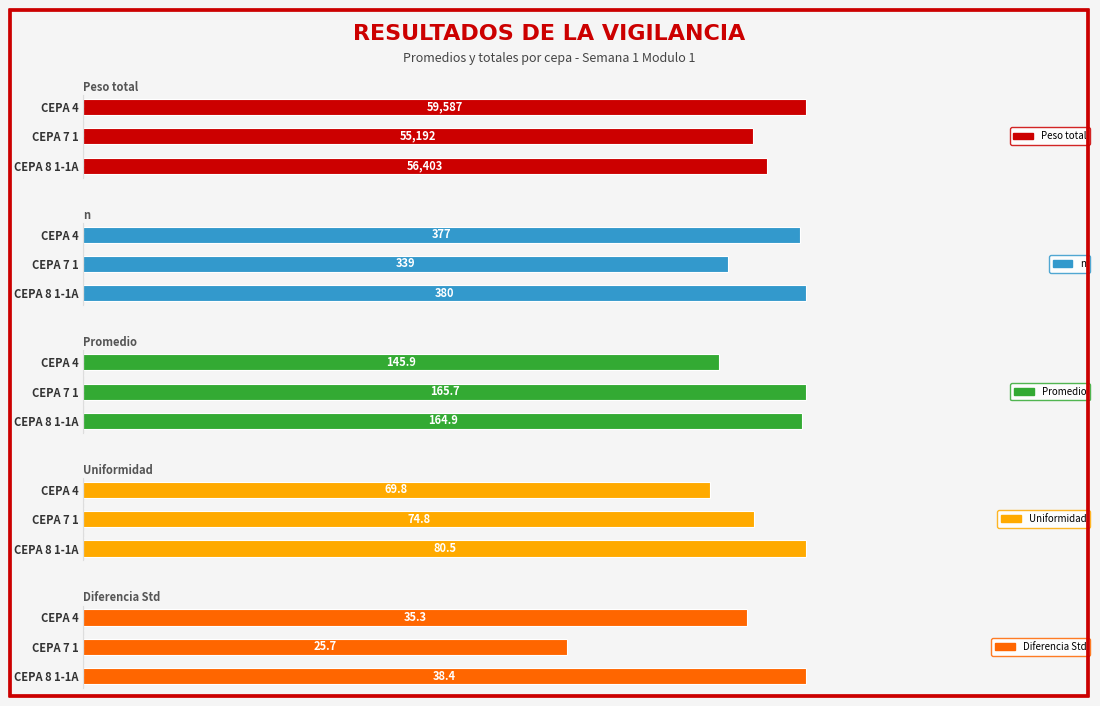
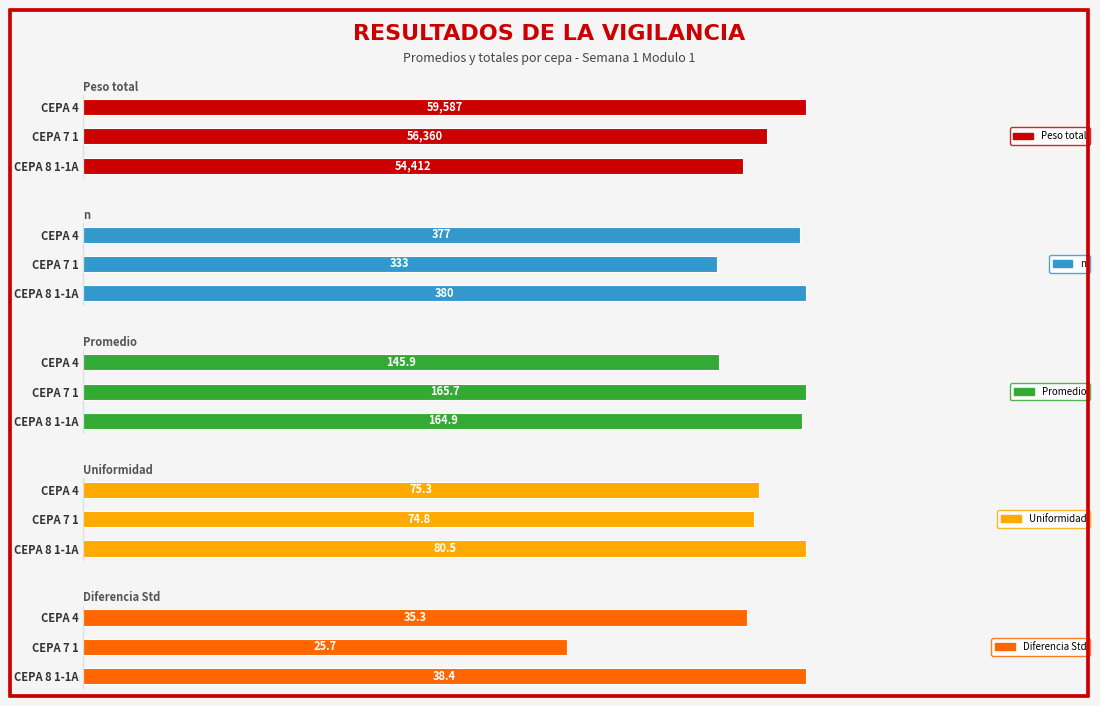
Peso total, CEPA 7 1: 55,192 -> 56,360
Peso total, CEPA 8 1-1A: 56,403 -> 54,412
n, CEPA 7 1: 339 -> 333
Uniformidad, CEPA 4: 69.8 -> 75.3
